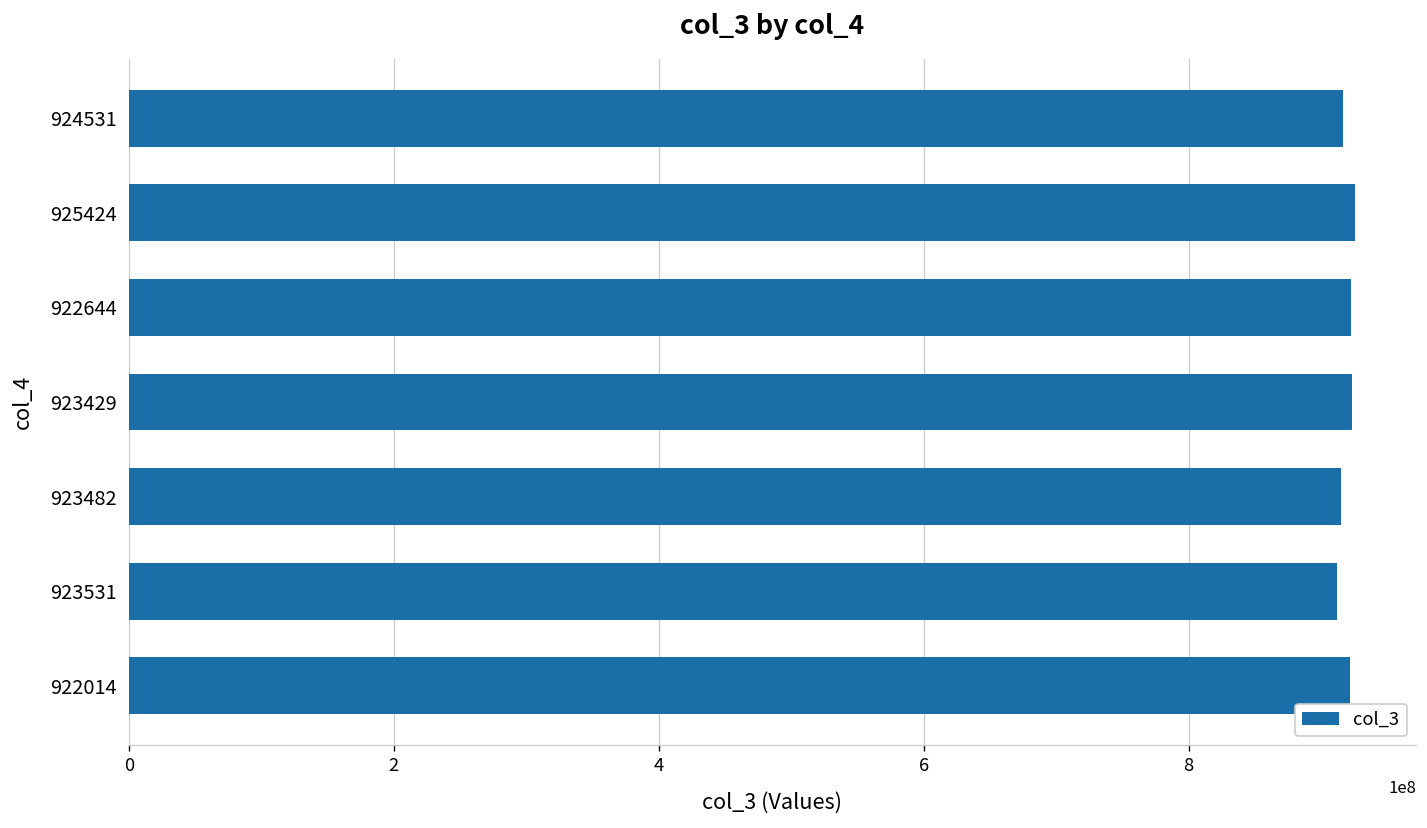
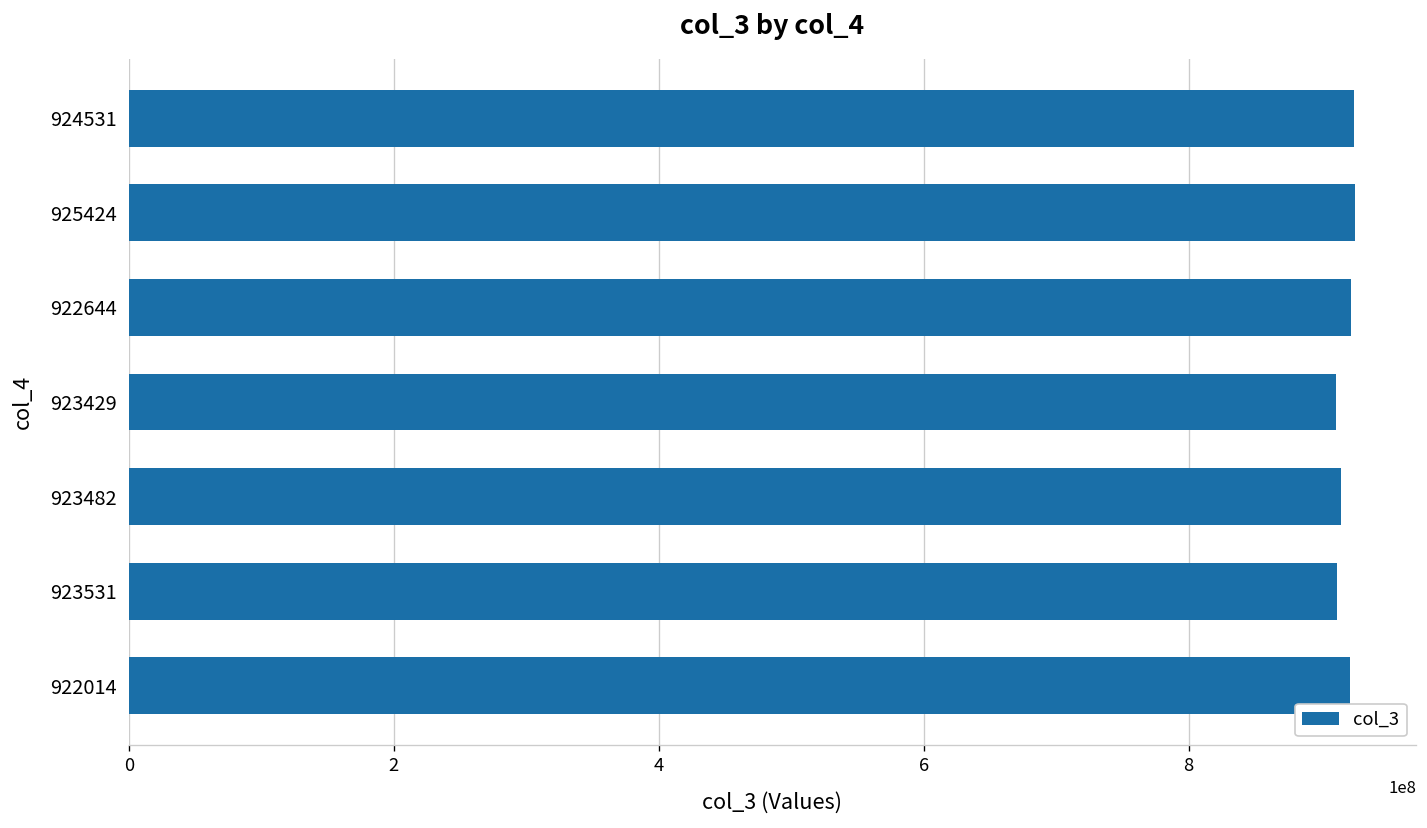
924531: 917000000 -> 925000000
923429: 923000000 -> 912000000
